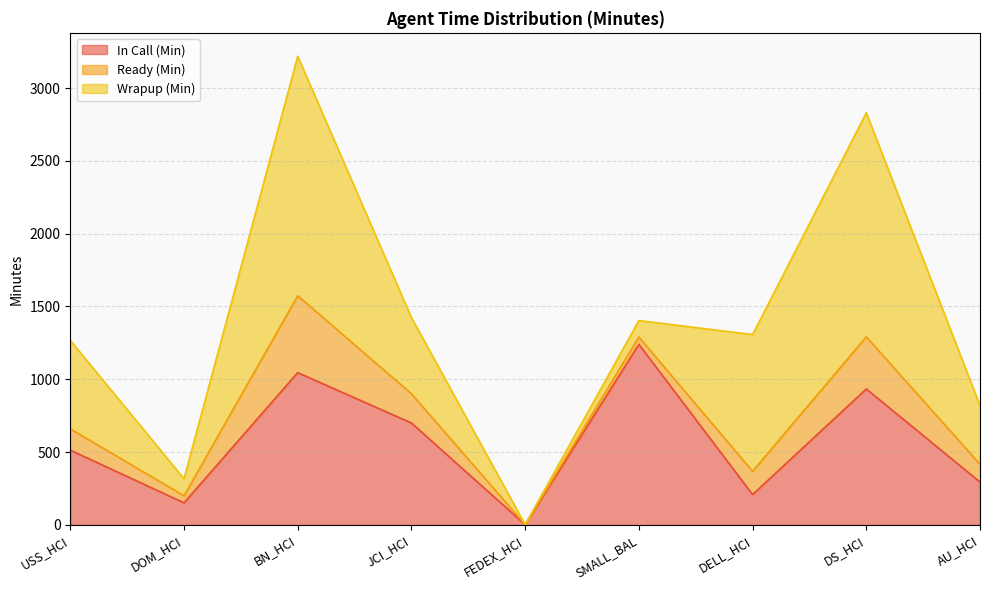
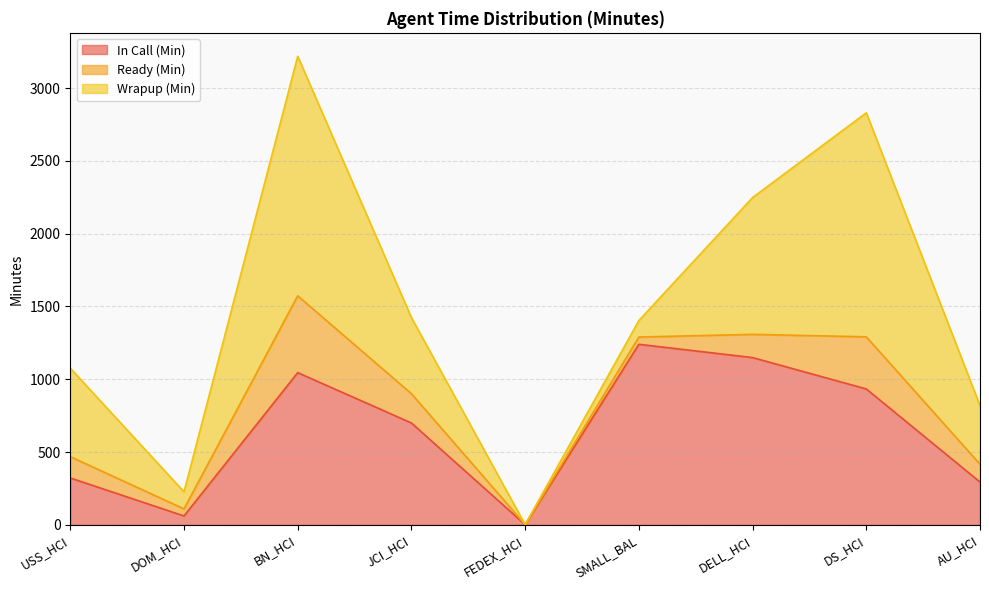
In Call (Min), USS_HCI: 510 -> 320
In Call (Min), DOM_HCI: 150 -> 60
In Call (Min), DELL_HCI: 210 -> 1150
